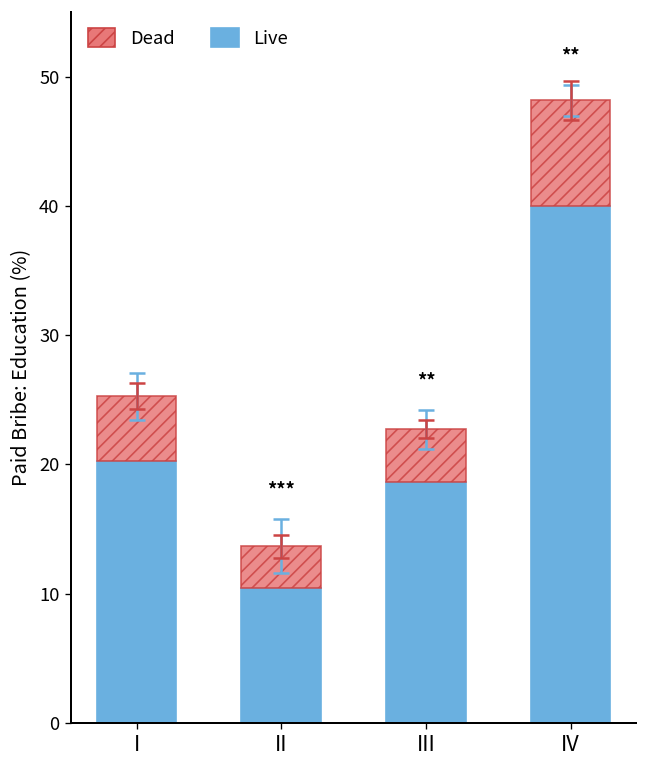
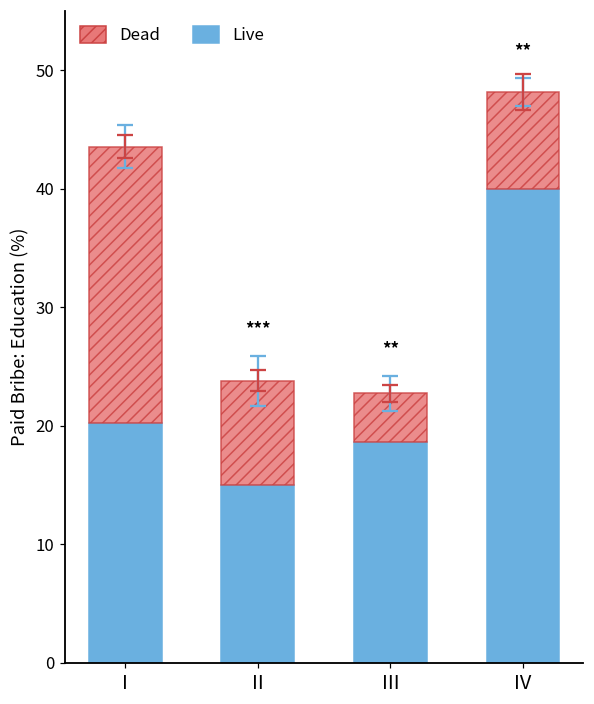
Dead, I: 5.0 -> 23.3
Live, II: 10.5 -> 15.0
Dead, II: 3.2 -> 8.8
